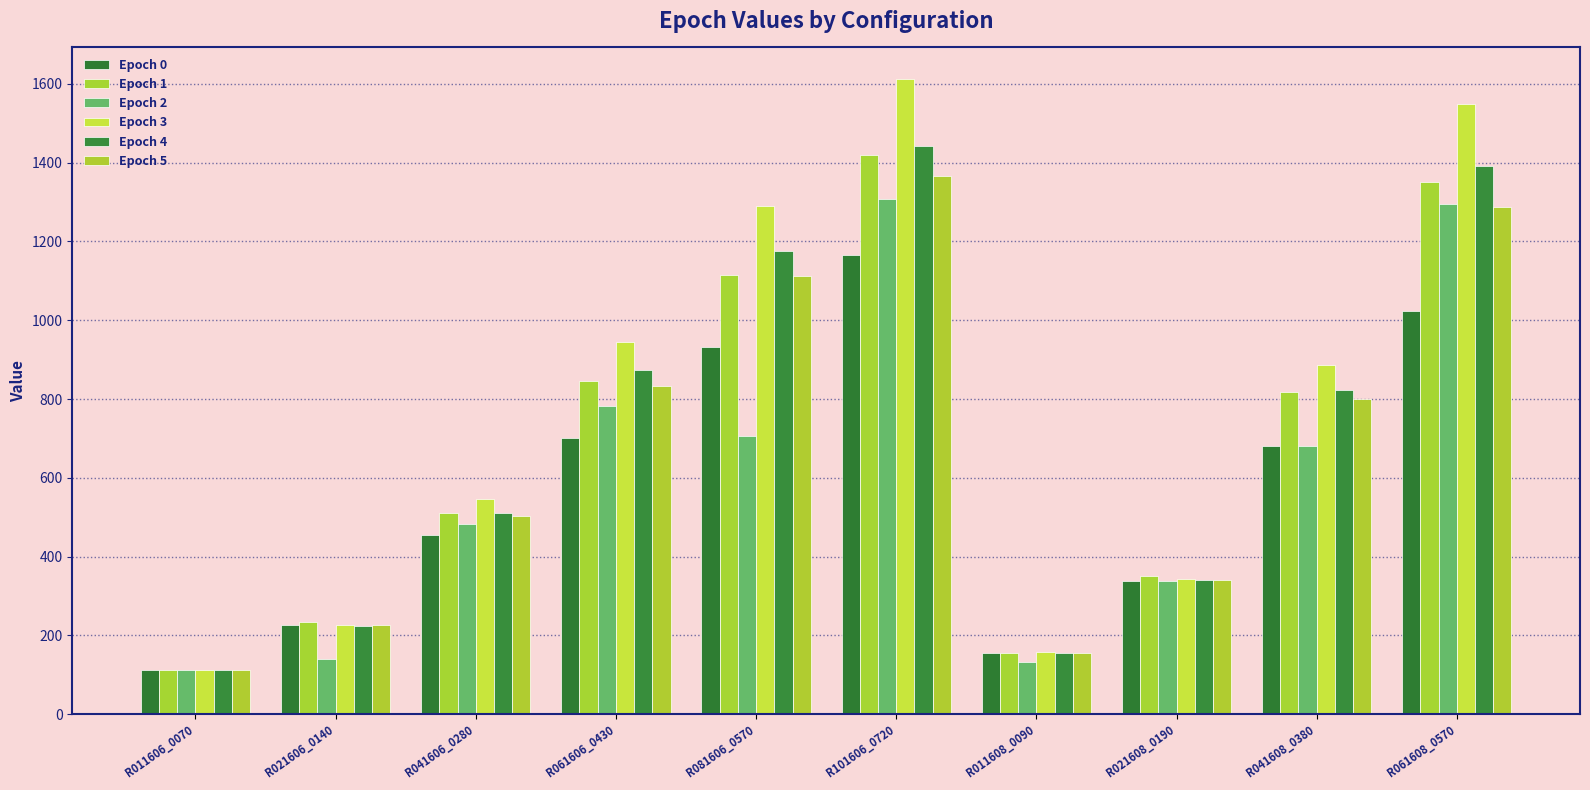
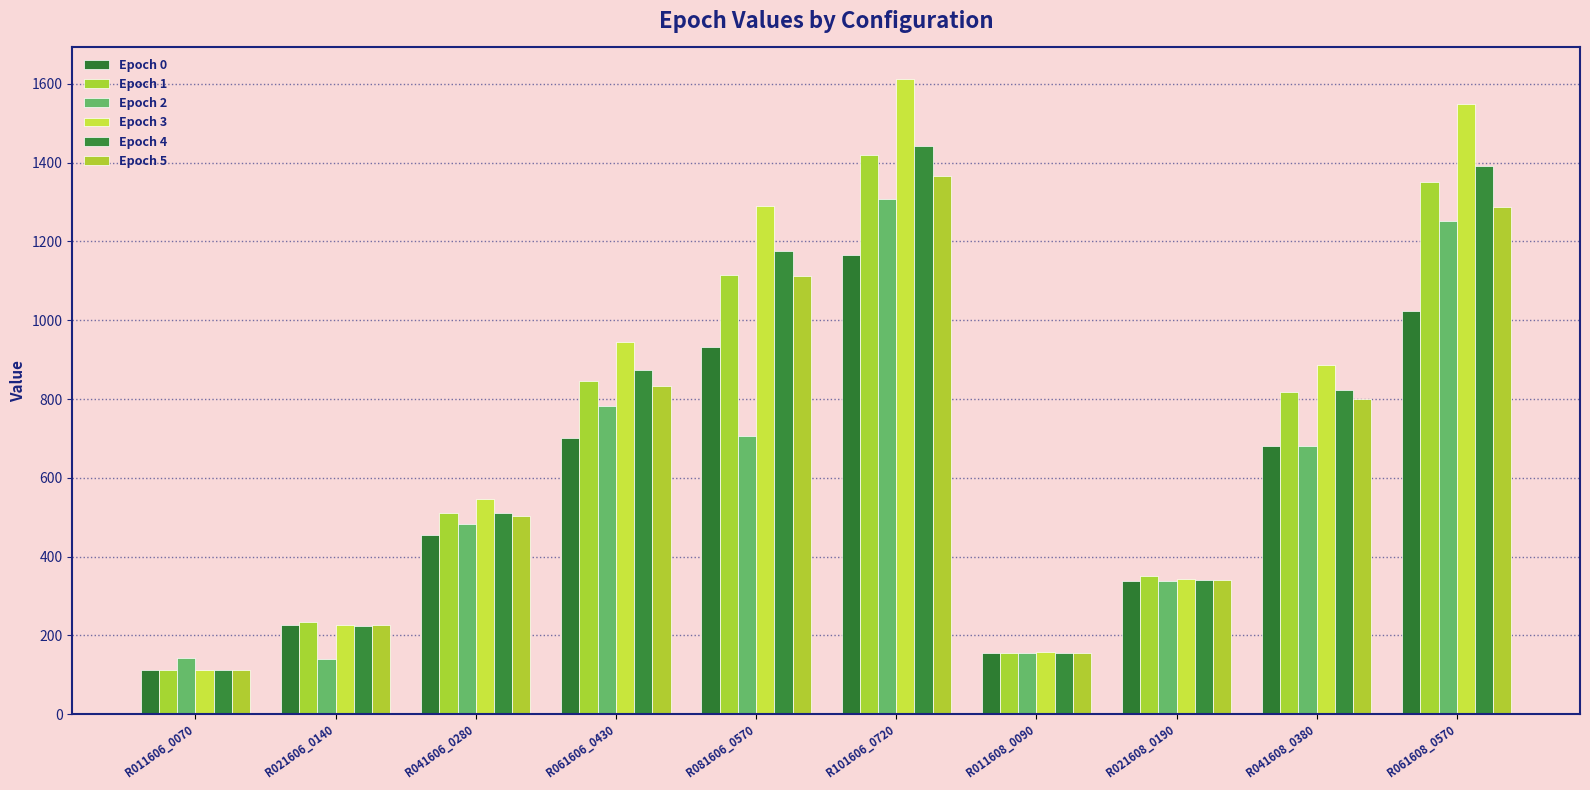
Epoch 2, R011606_0070: 110 -> 140
Epoch 2, R011608_0090: 130 -> 160
Epoch 2, R061608_0570: 1290 -> 1250
